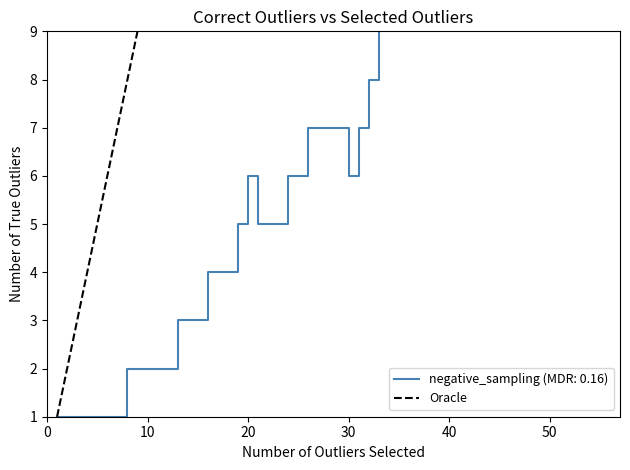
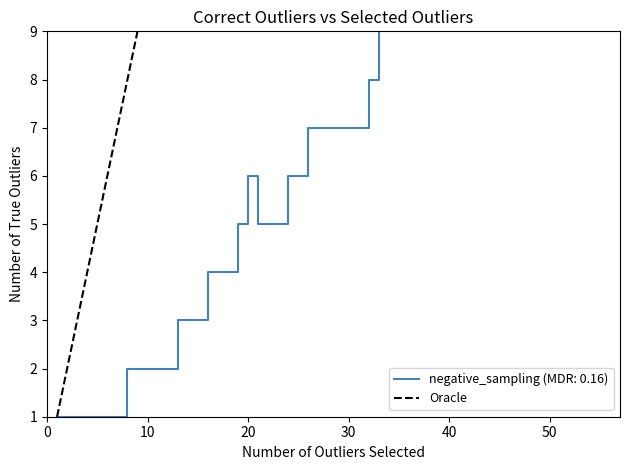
negative_sampling (MDR: 0.16), 30: 6 -> 7
